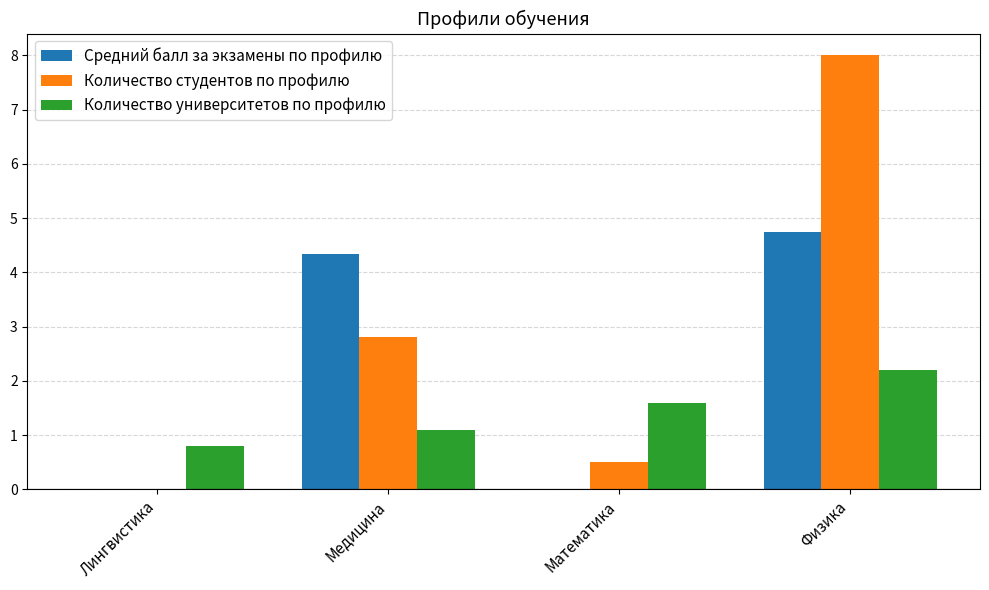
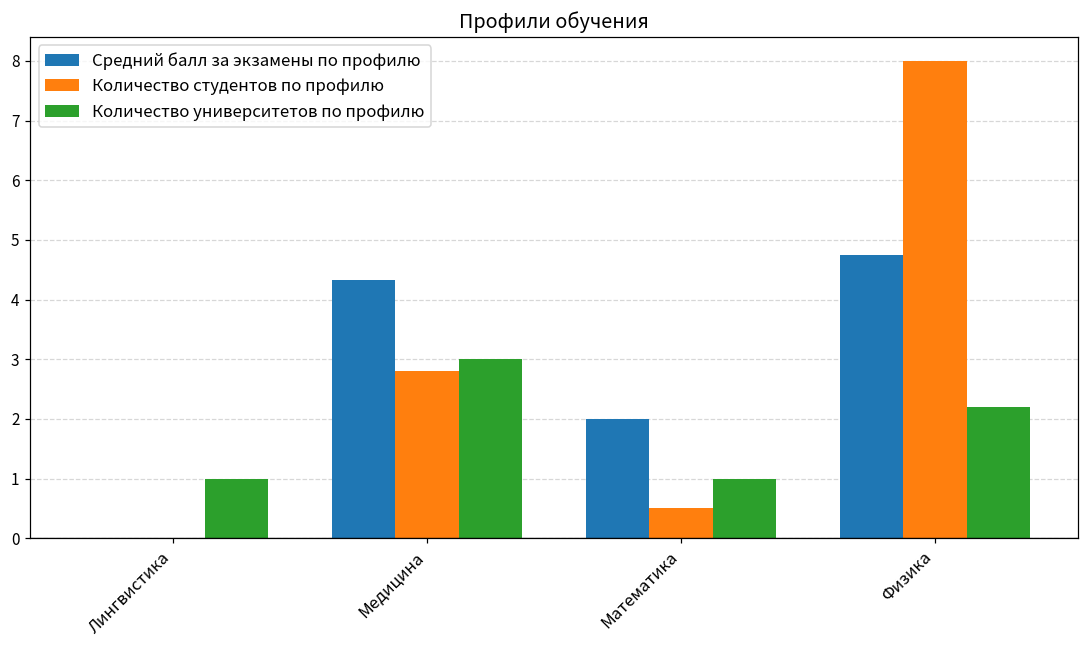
Количество университетов по профилю, Лингвистика: 0.8 -> 1.0
Количество университетов по профилю, Медицина: 1.1 -> 3.0
Средний балл за экзамены по профилю, Математика: 0 -> 2
Количество университетов по профилю, Математика: 1.6 -> 1.0
